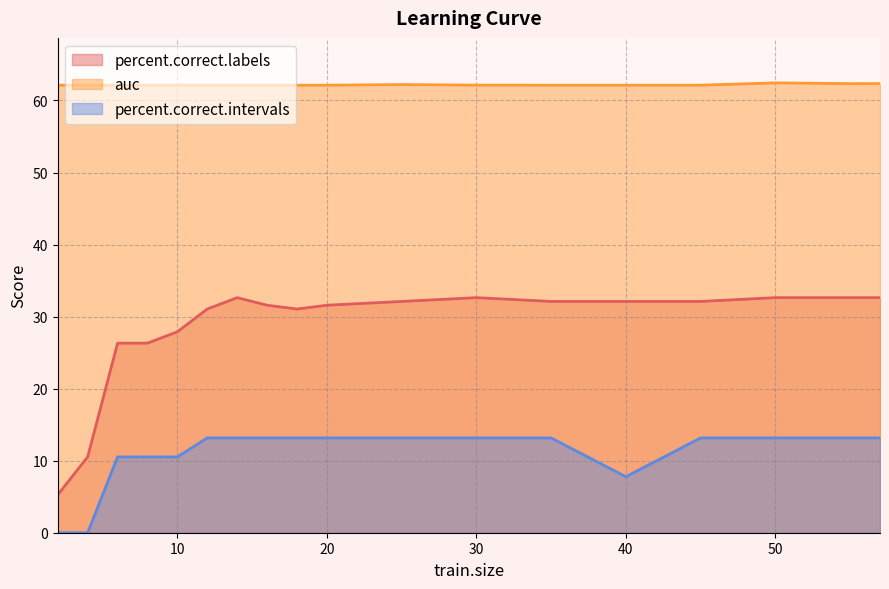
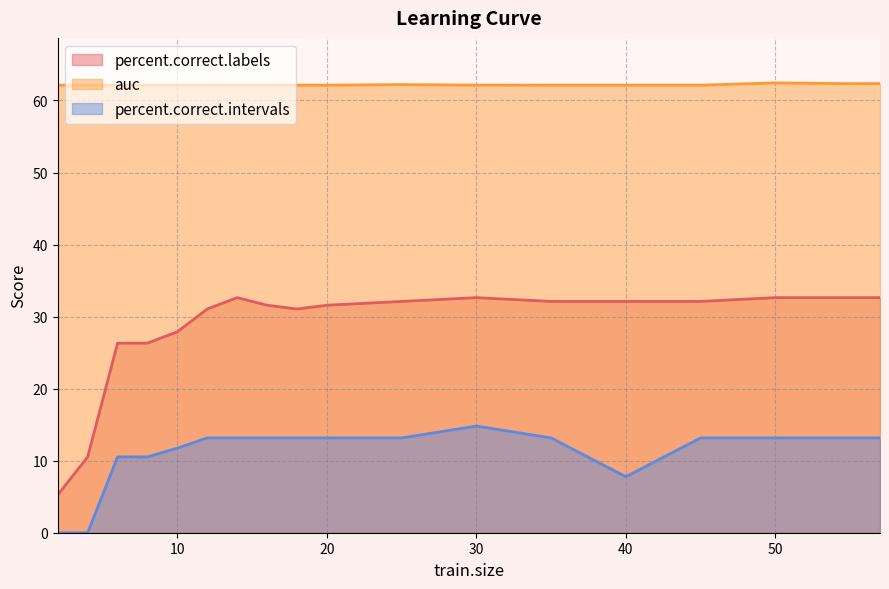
percent.correct.intervals, 10: 11 -> 12
percent.correct.intervals, 30: 13 -> 15
